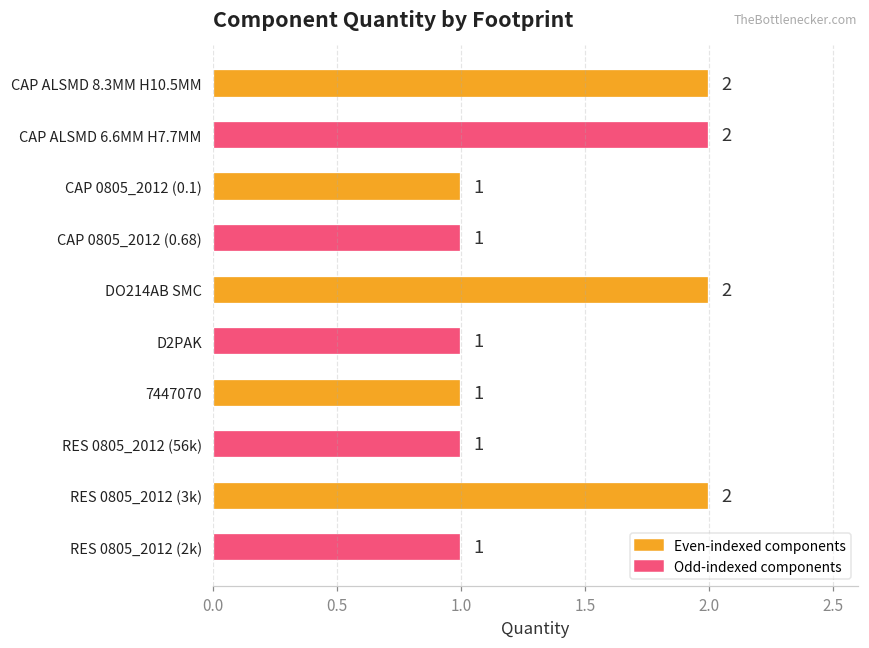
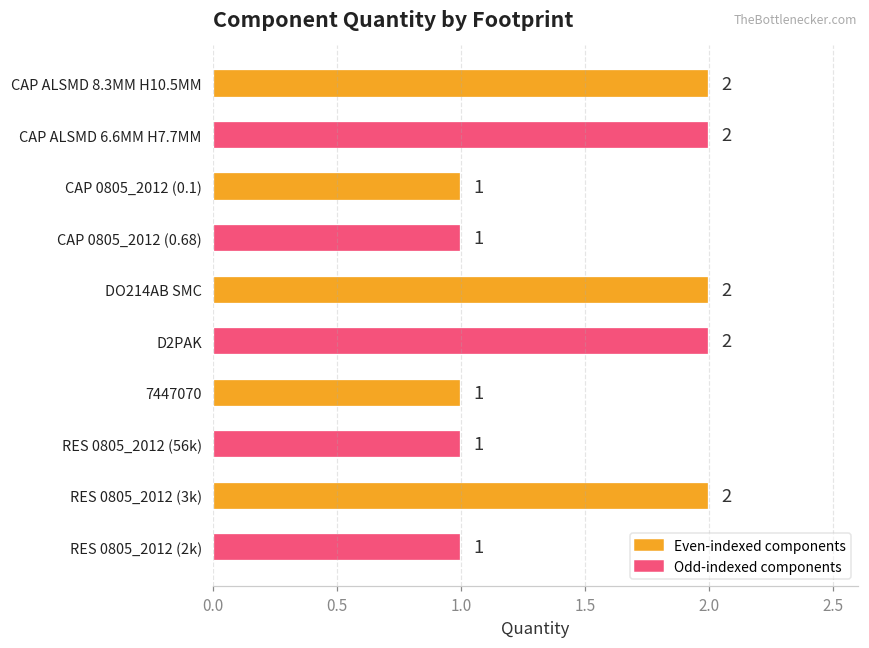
D2PAK: 1 -> 2
